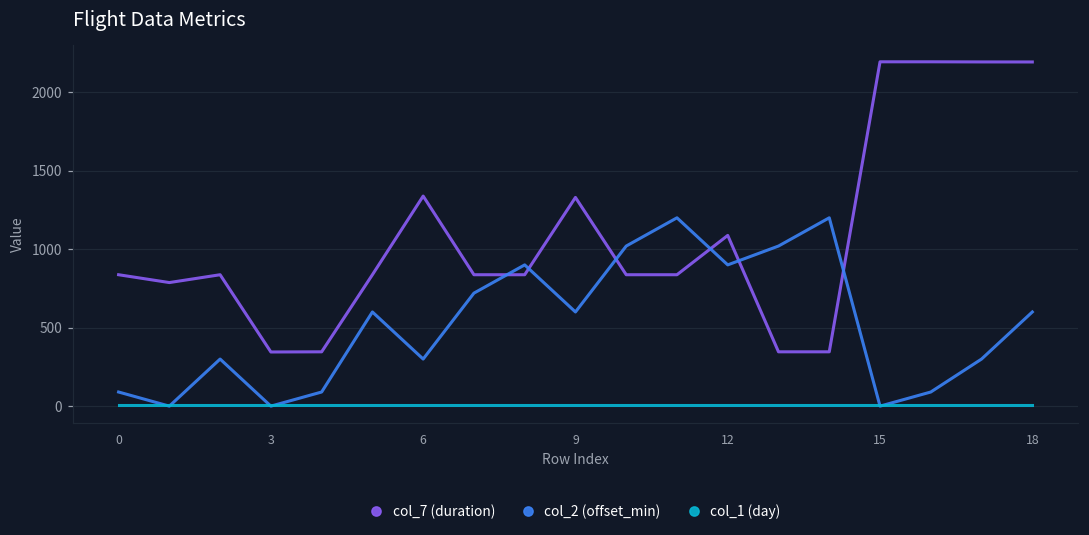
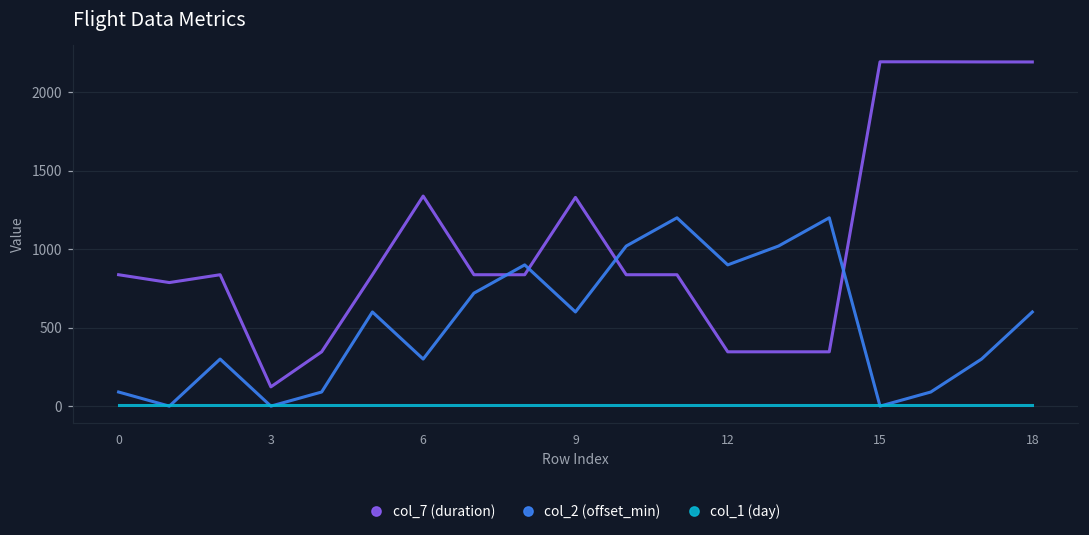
col_7 (duration), 3: 350 -> 120
col_7 (duration), 12: 1090 -> 350
